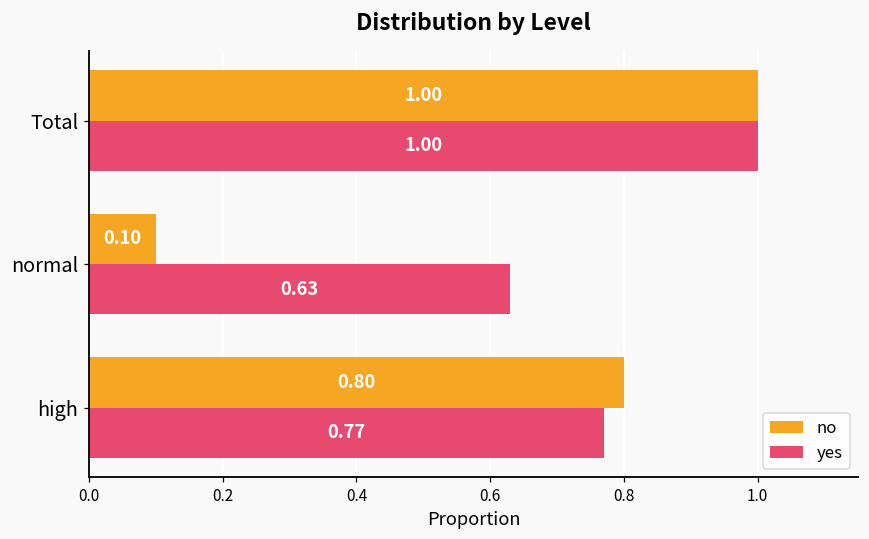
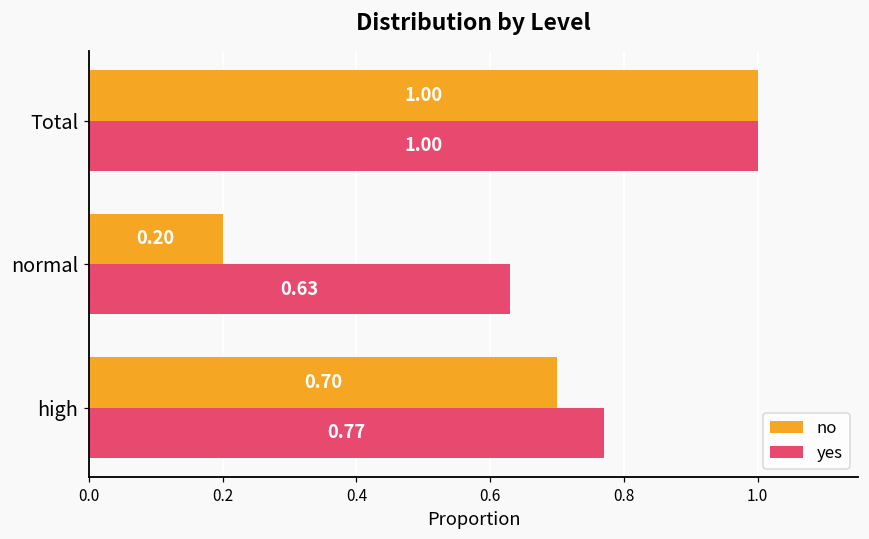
no, normal: 0.10 -> 0.20
no, high: 0.80 -> 0.70
